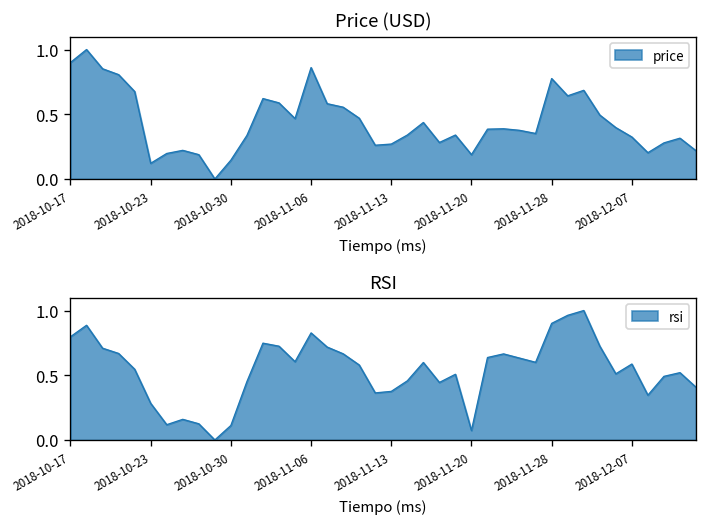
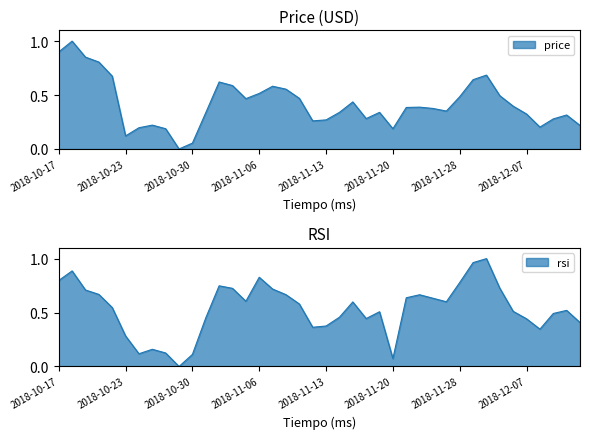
Price (USD), 2018-10-30: 0.15 -> 0.05
Price (USD), 2018-11-06: 0.86 -> 0.52
Price (USD), 2018-11-28: 0.78 -> 0.48
RSI, 2018-11-28: 0.90 -> 0.78
RSI, 2018-12-07: 0.59 -> 0.44
